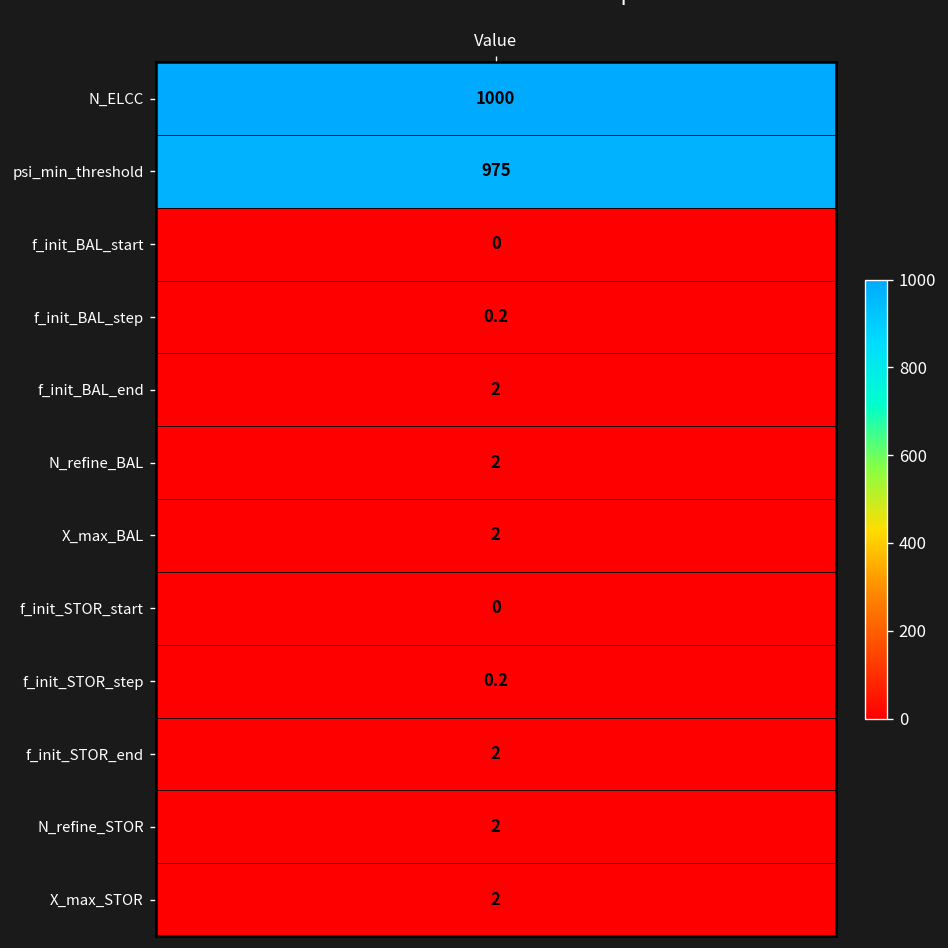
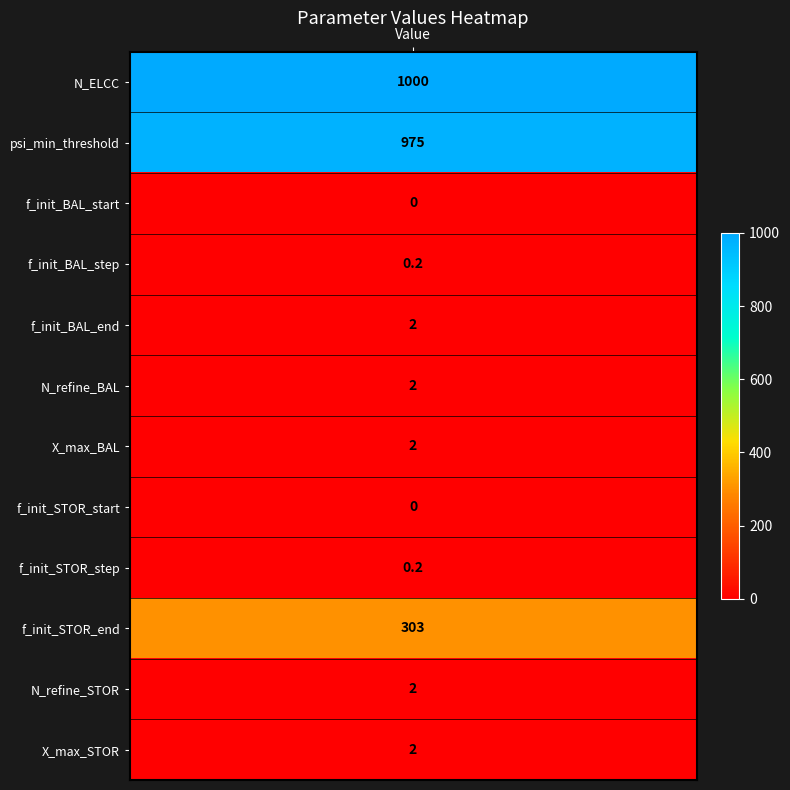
f_init_STOR_end, Value: 2 -> 303
